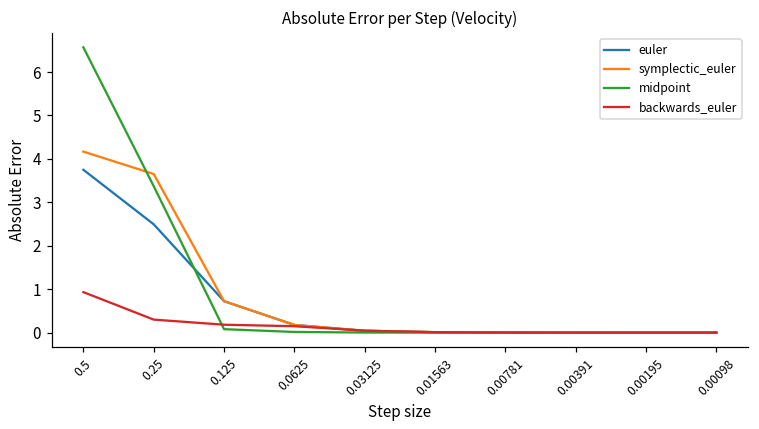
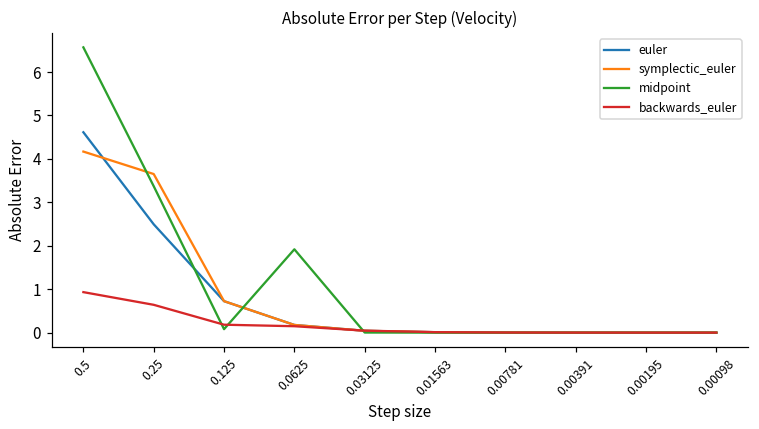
euler, 0.5: 3.7 -> 4.6
backwards_euler, 0.25: 0.3 -> 0.6
midpoint, 0.0625: 0.0 -> 1.9
